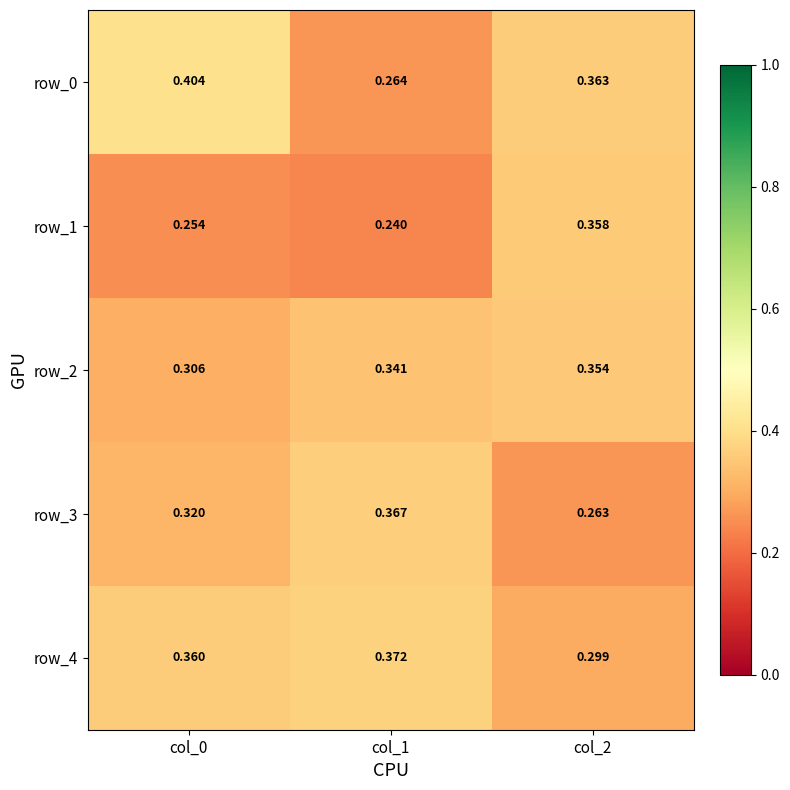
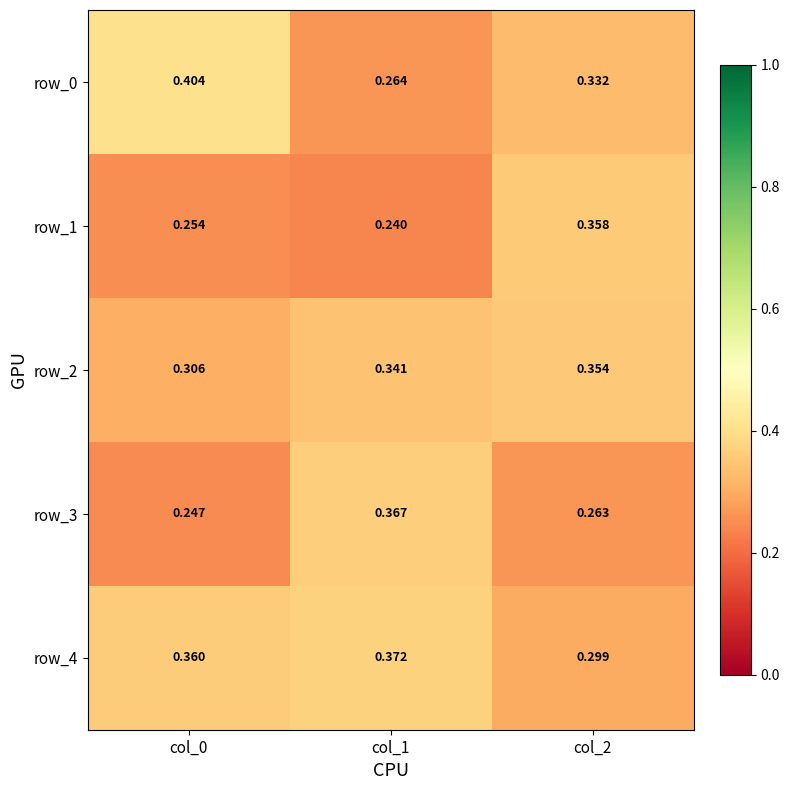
row_0, col_2: 0.363 -> 0.332
row_3, col_0: 0.320 -> 0.247
